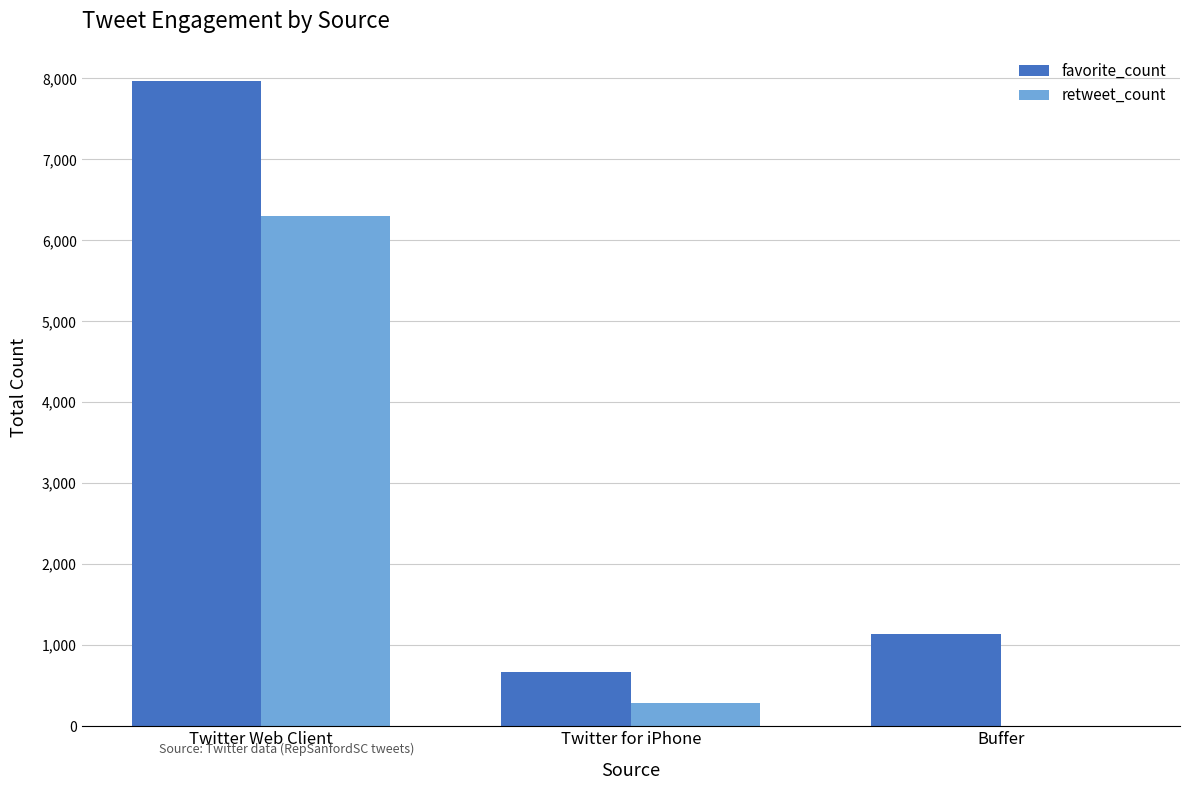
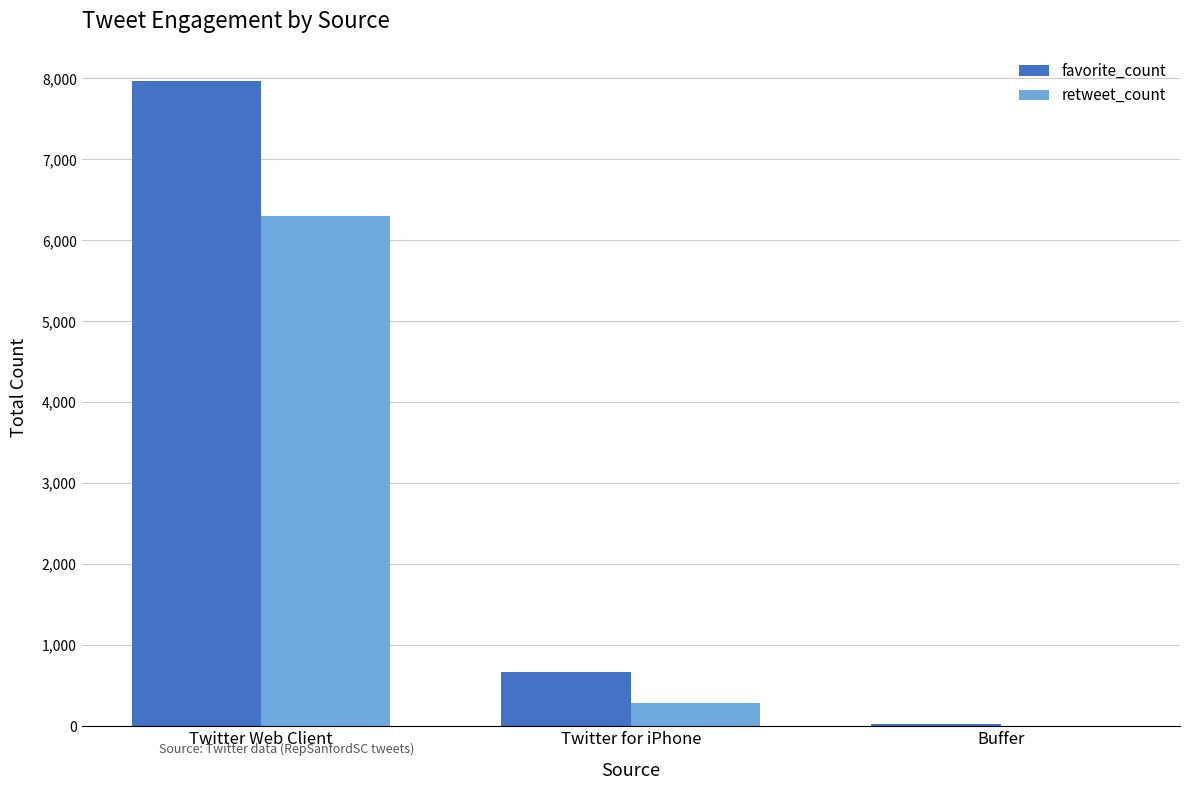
favorite_count, Buffer: 1,100 -> 0
